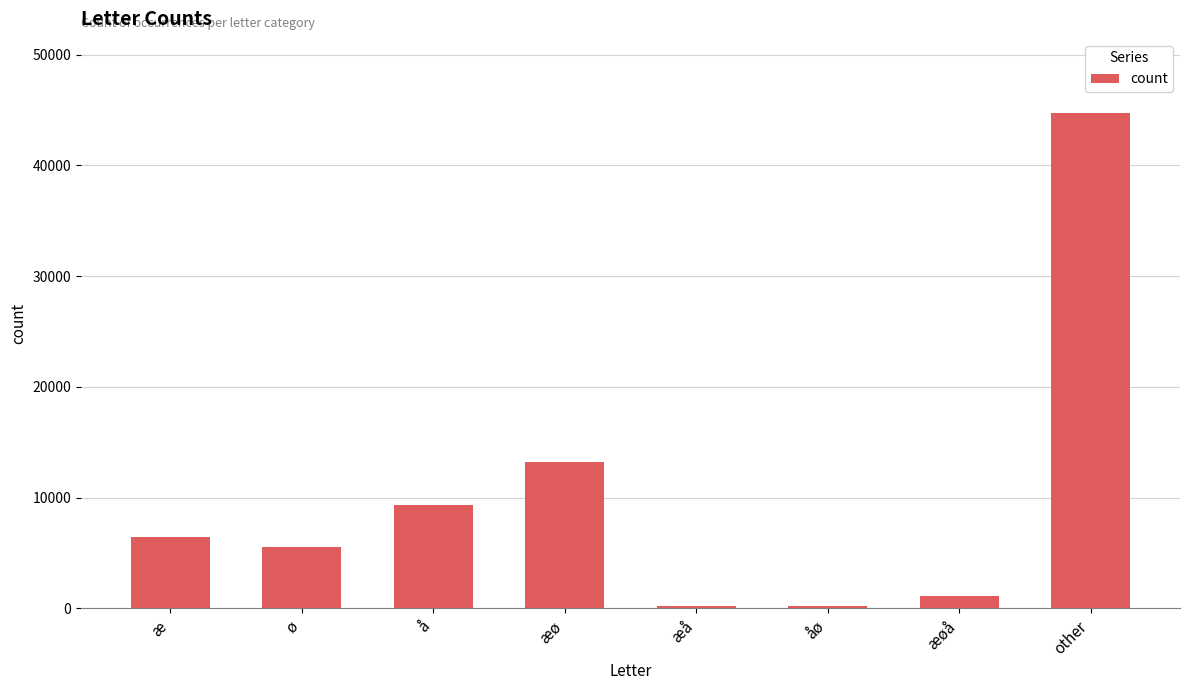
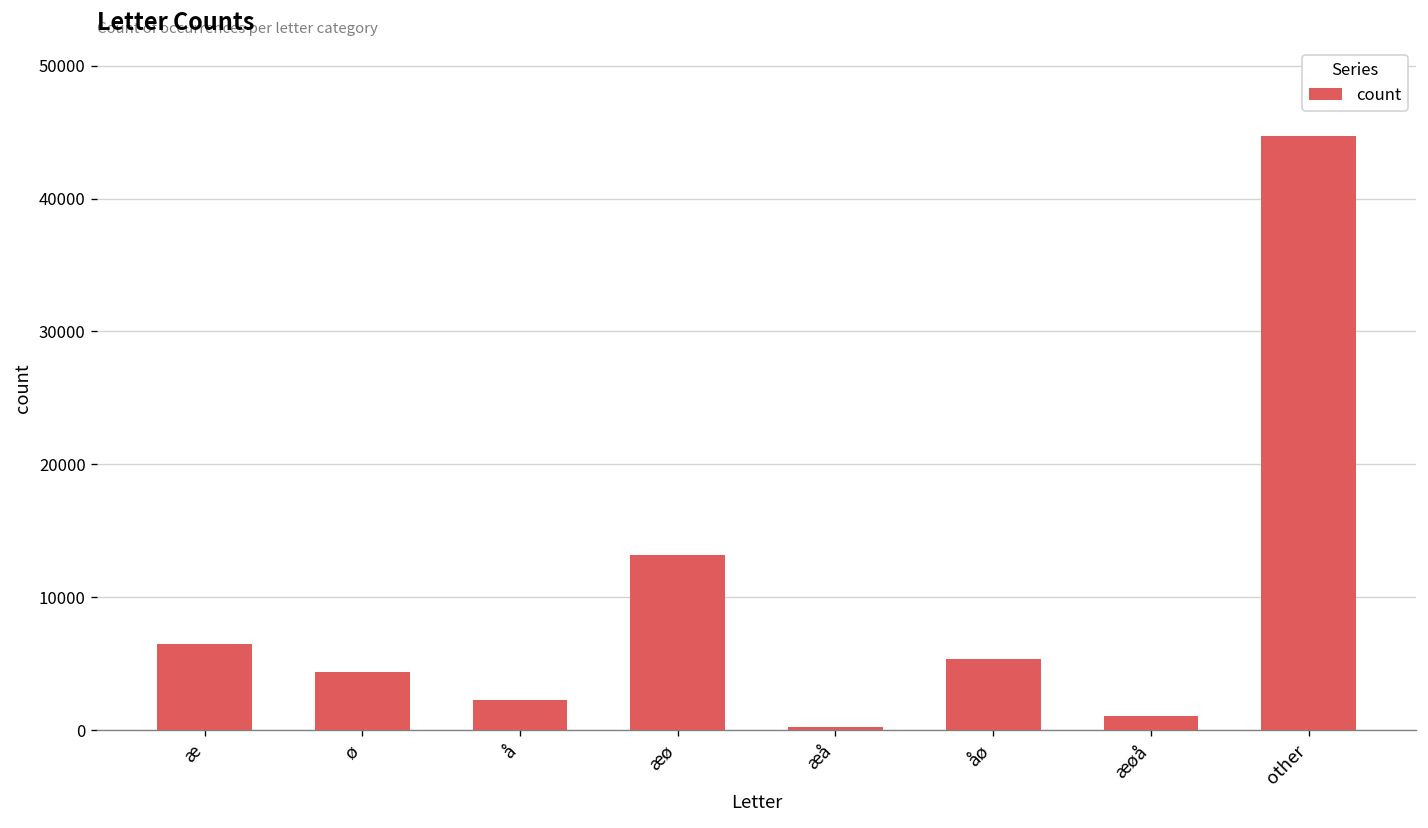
ø: 5500 -> 4400
å: 9300 -> 2300
åø: 200 -> 5400
